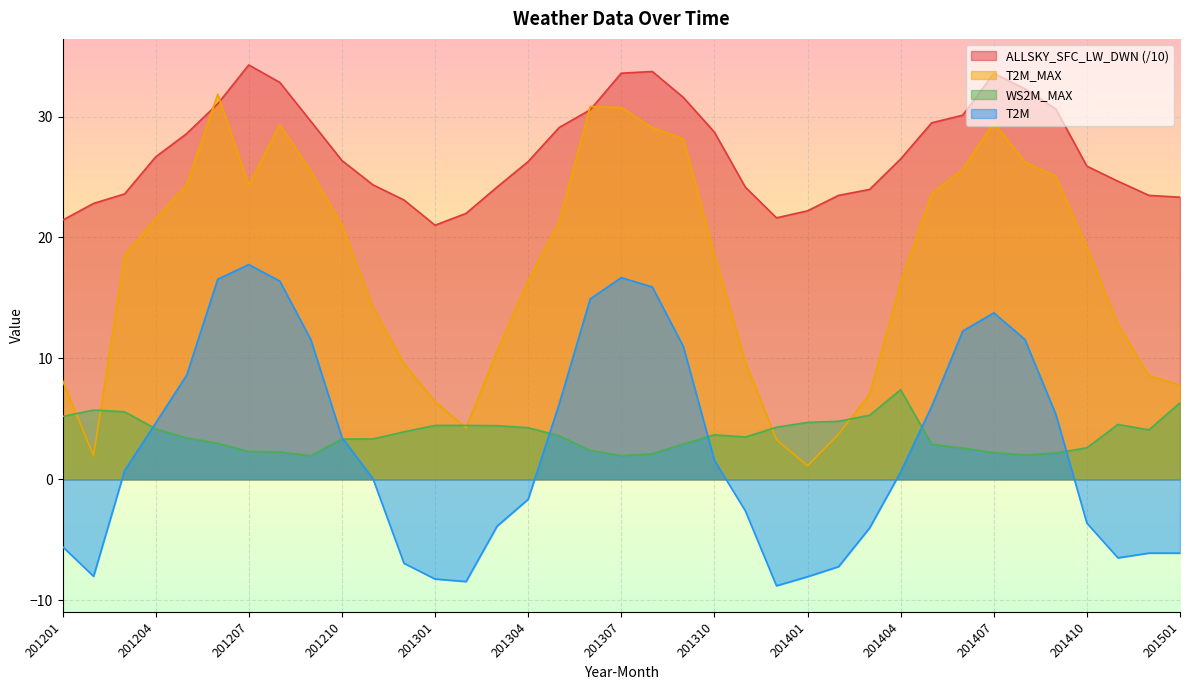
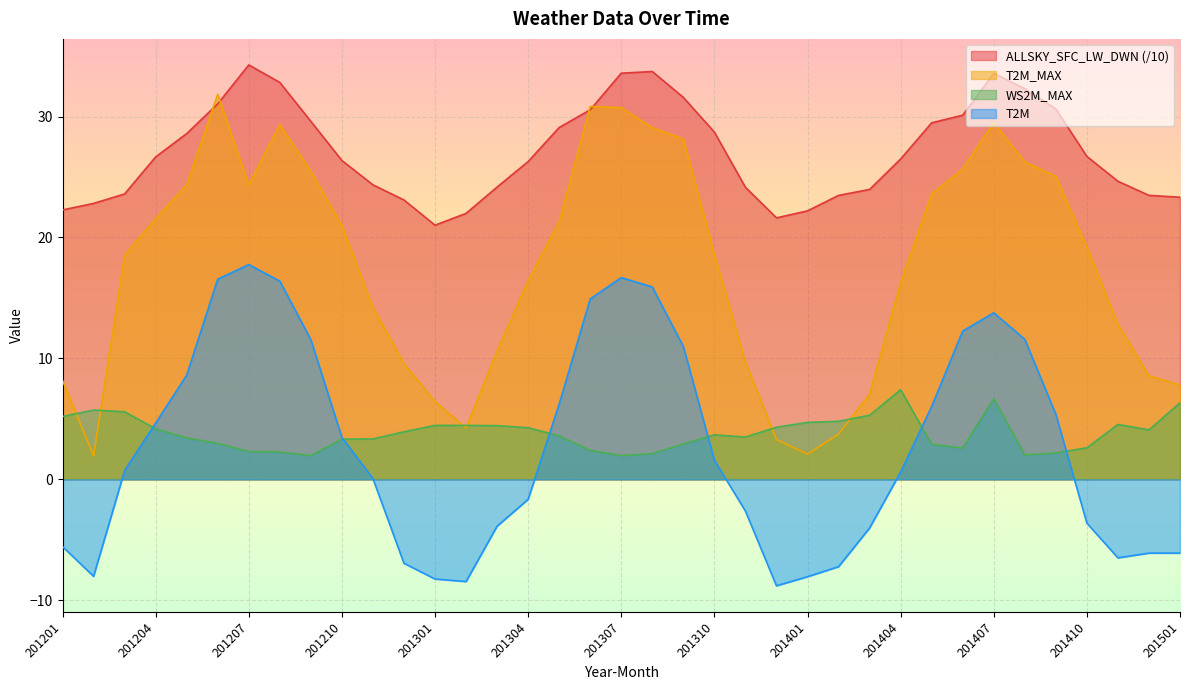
ALLSKY_SFC_LW_DWN (/10), 201201: 21.4 -> 22.3
T2M_MAX, 201401: 1.1 -> 2.1
WS2M_MAX, 201407: 2.2 -> 6.7
ALLSKY_SFC_LW_DWN (/10), 201410: 25.9 -> 26.7
